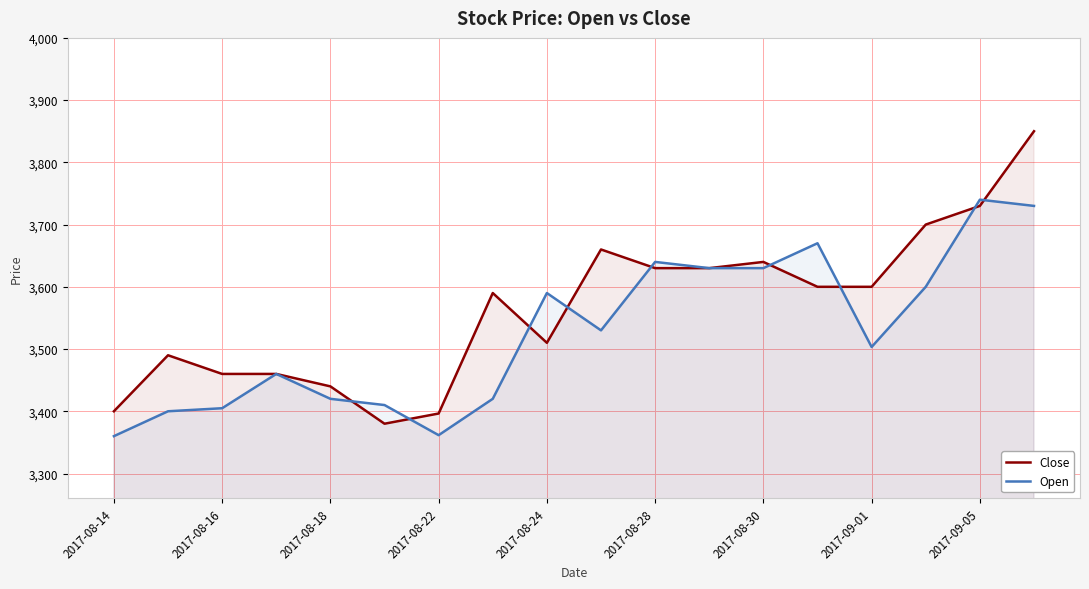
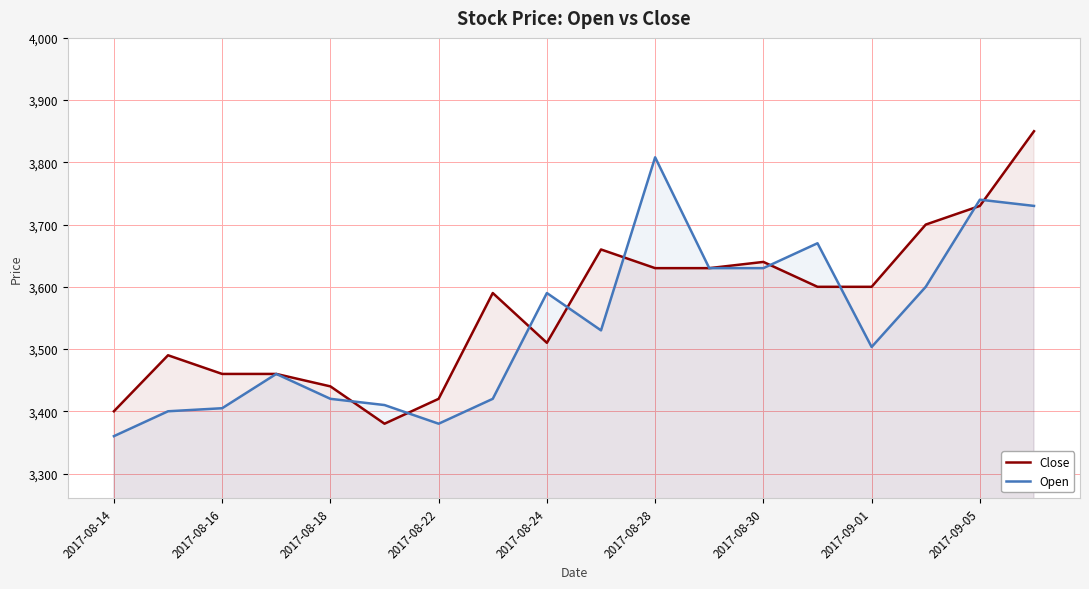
Close, 2017-08-22: 3,400 -> 3,420
Open, 2017-08-22: 3,360 -> 3,380
Open, 2017-08-28: 3,640 -> 3,810
